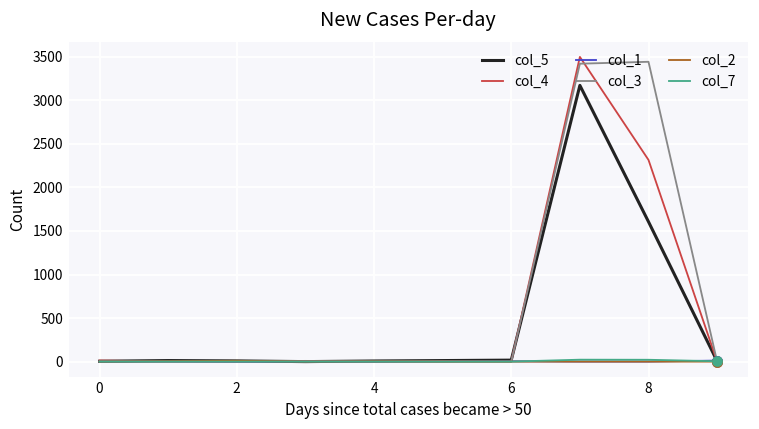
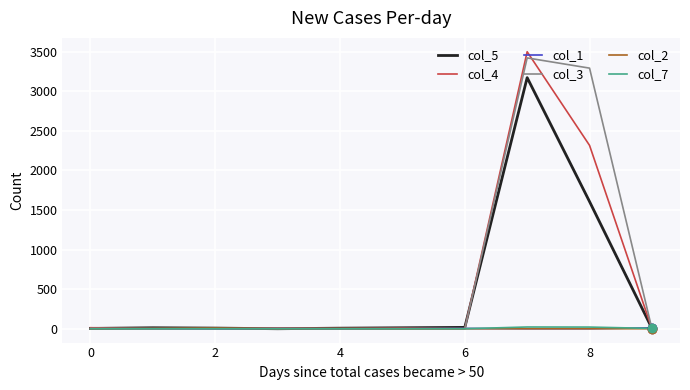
col_3, 8: 3400 -> 3300
